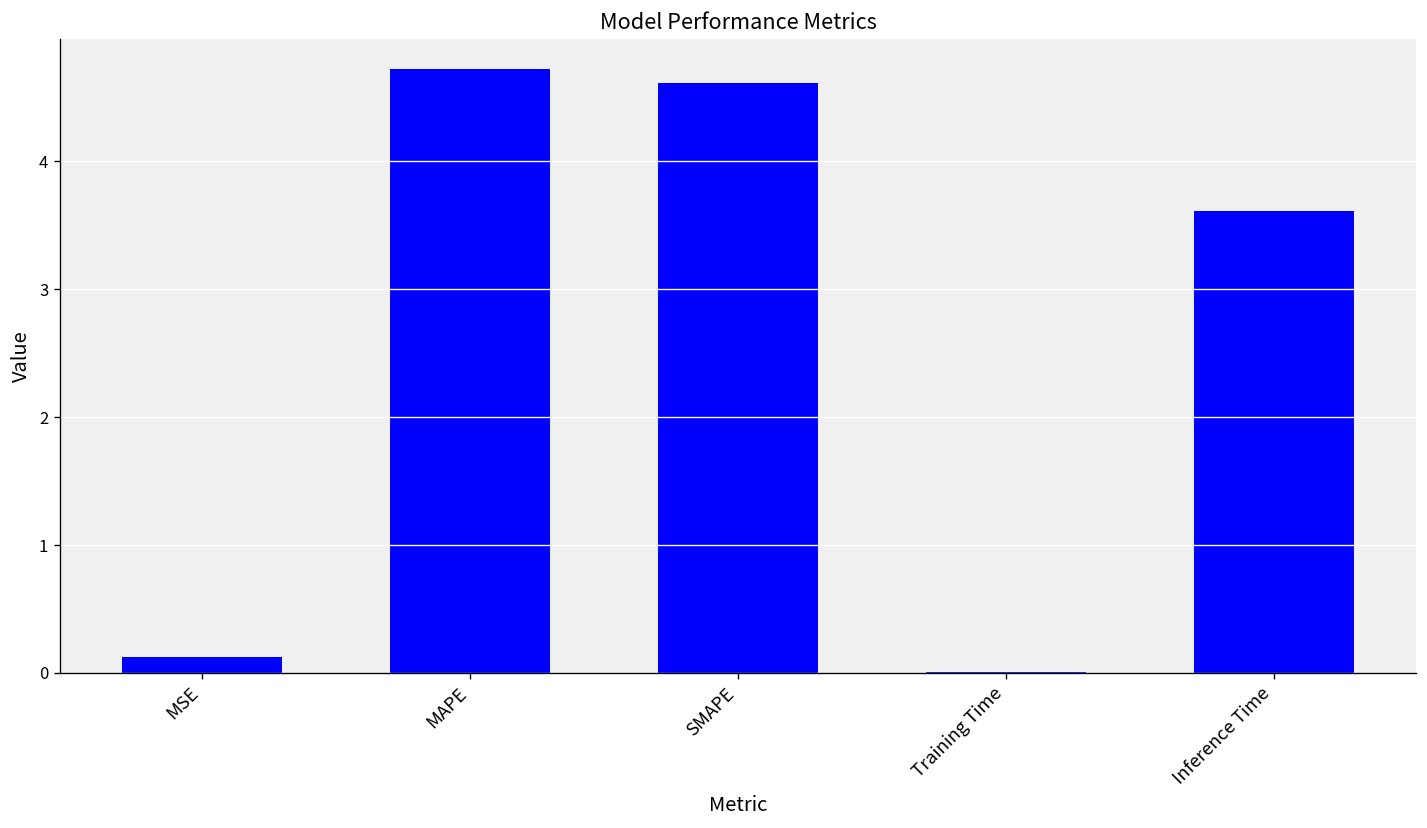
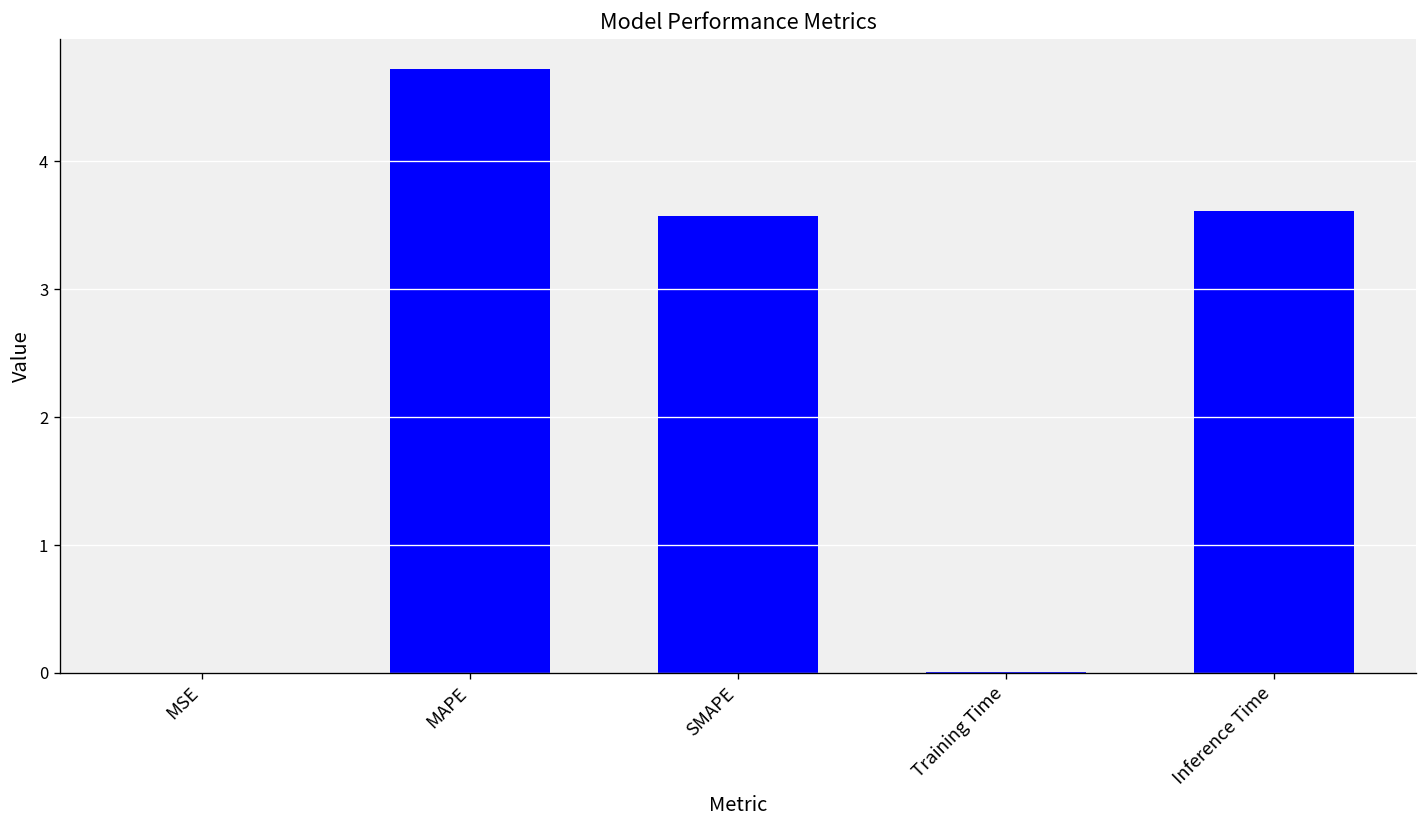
MSE: 0.13 -> 0.00
SMAPE: 4.61 -> 3.58
